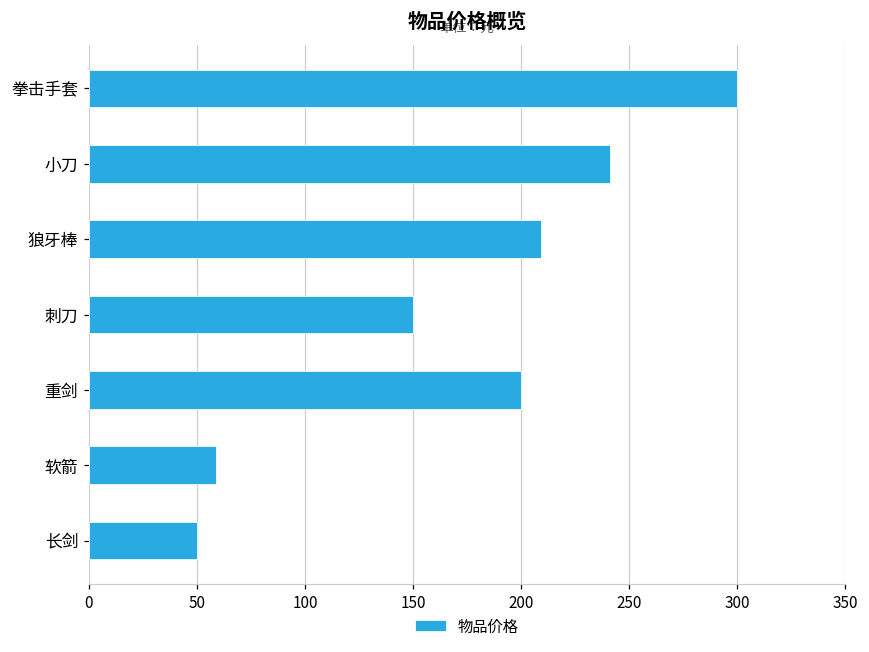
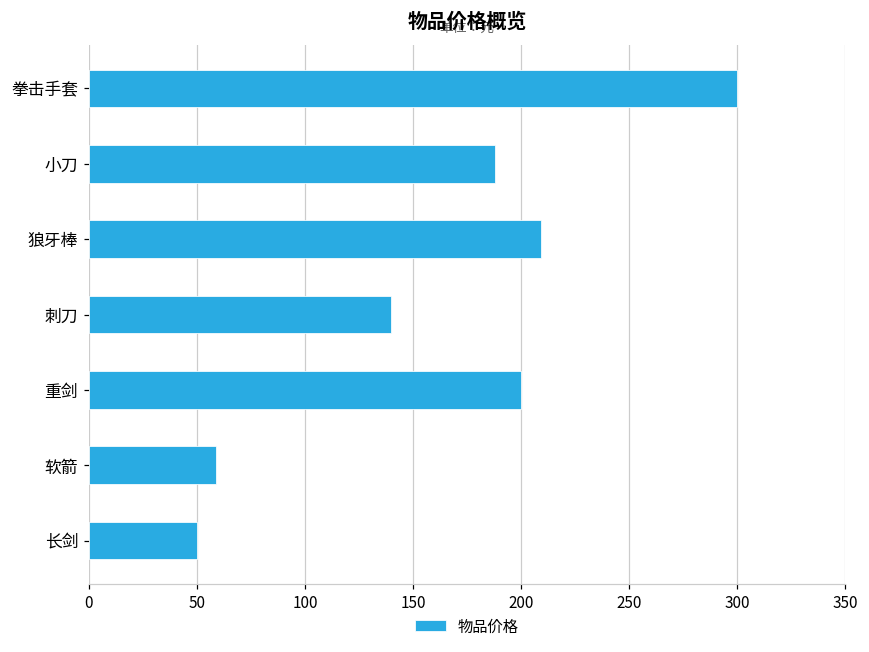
小刀: 241 -> 188
刺刀: 150 -> 140
